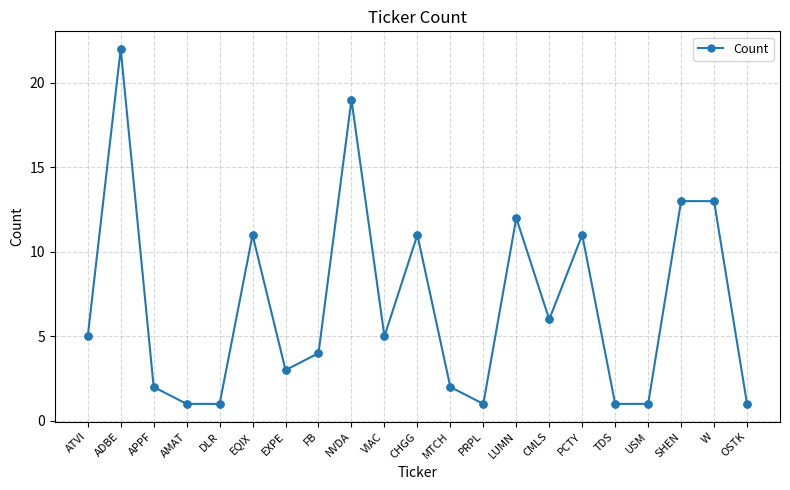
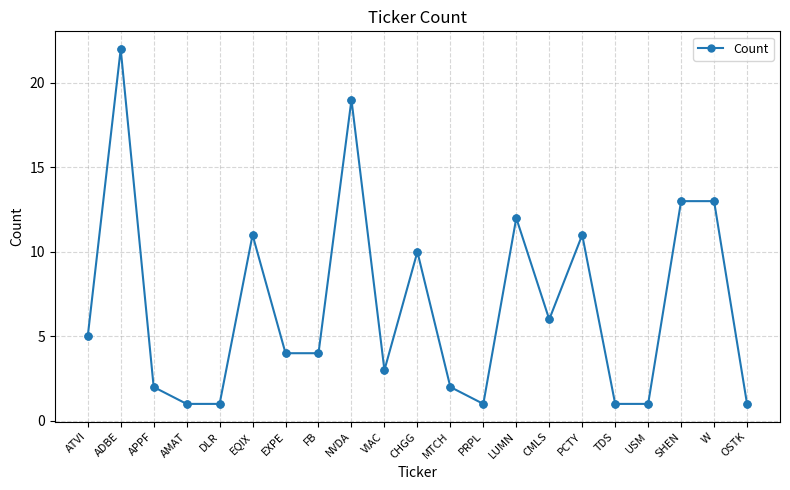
EXPE: 3 -> 4
VIAC: 5 -> 3
CHGG: 11 -> 10
